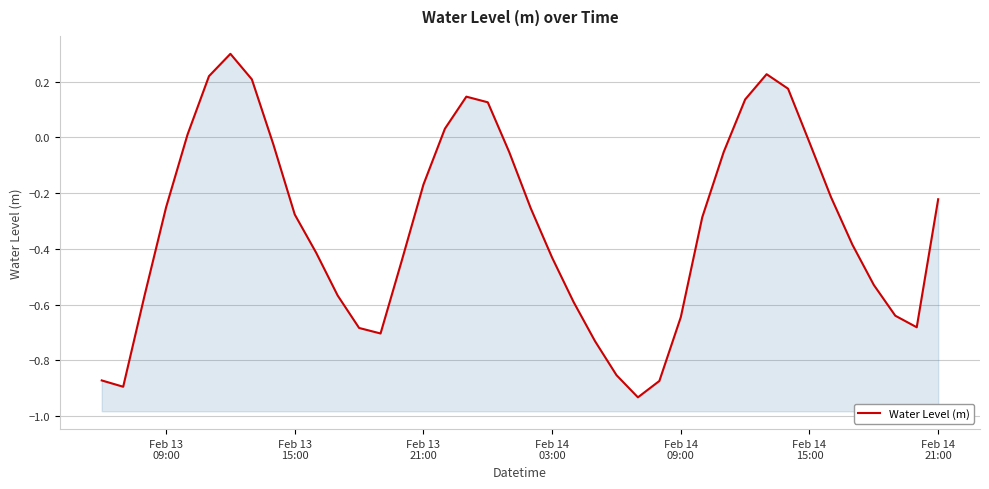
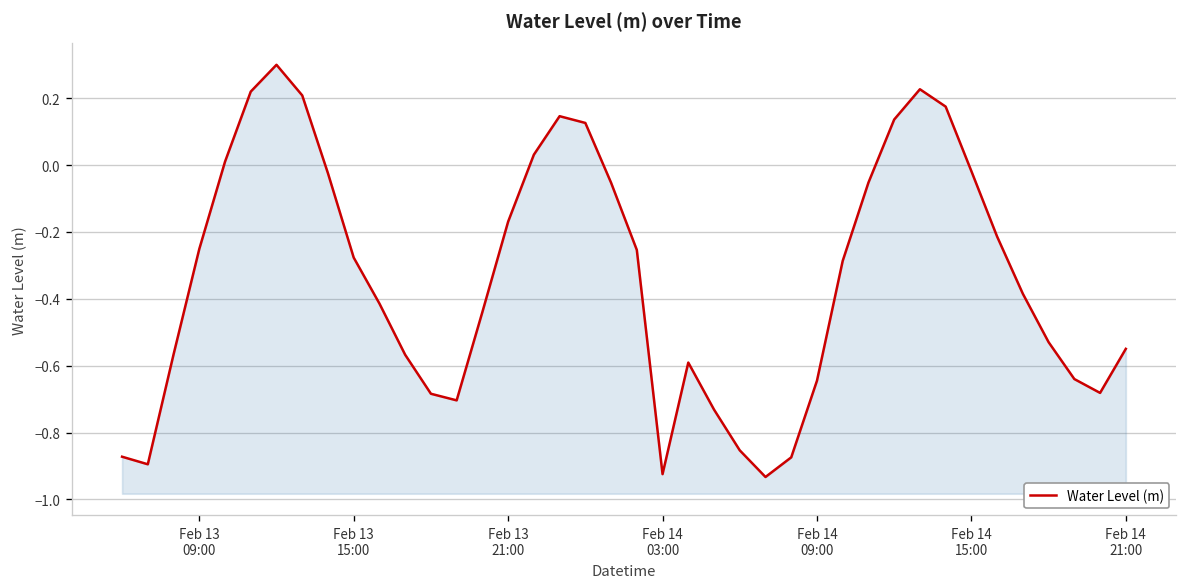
Feb 14 03:00: -0.43 -> -0.92
Feb 14 21:00: -0.22 -> -0.55
